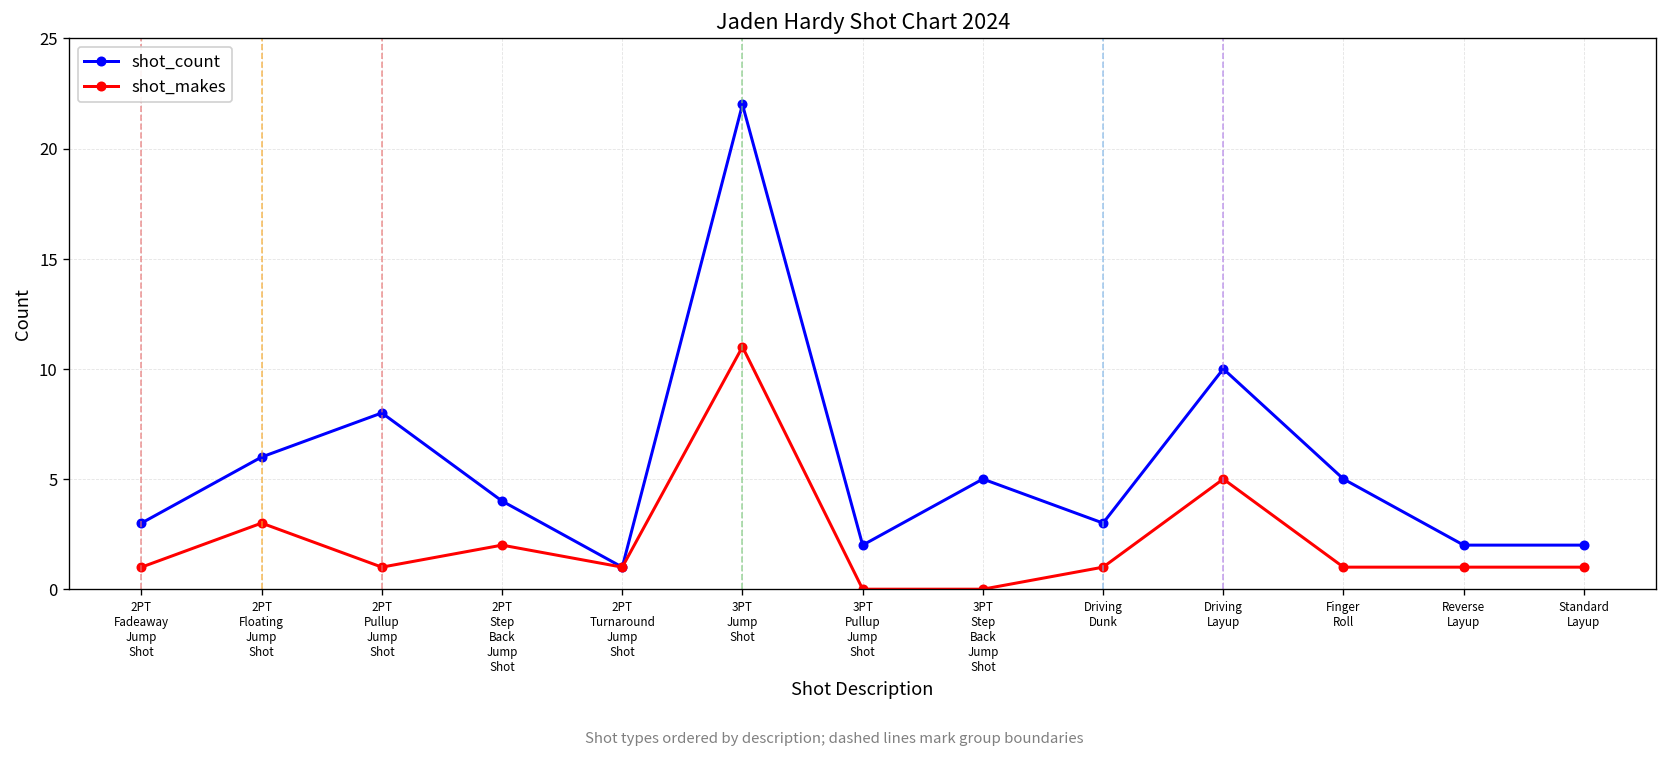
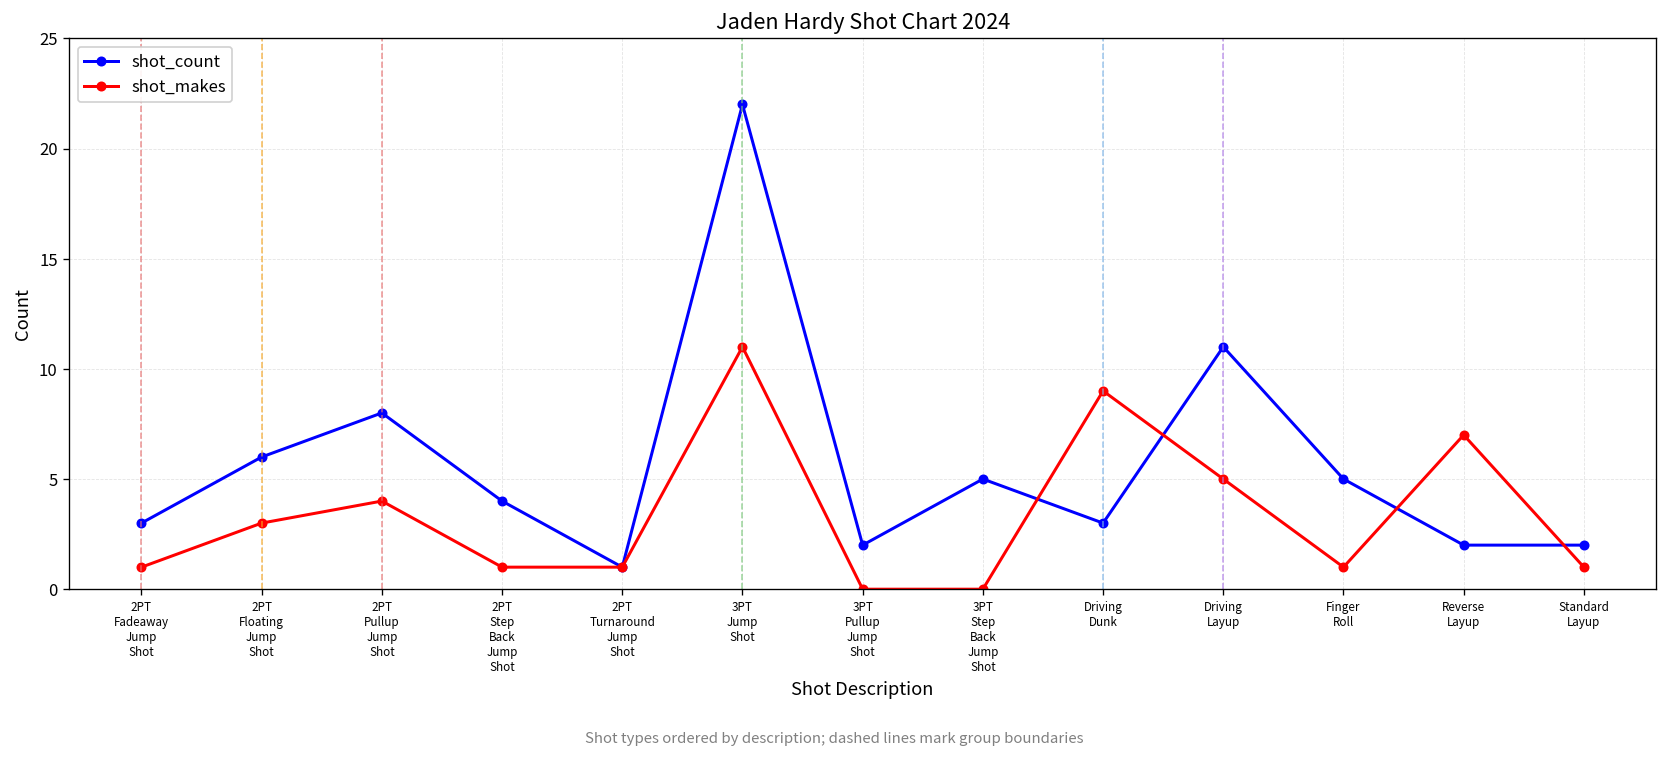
shot_makes, 2PT Pullup Jump Shot: 1 -> 4
shot_makes, 2PT Step Back Jump Shot: 2 -> 1
shot_makes, Driving Dunk: 1 -> 9
shot_count, Driving Layup: 10 -> 11
shot_makes, Reverse Layup: 1 -> 7
